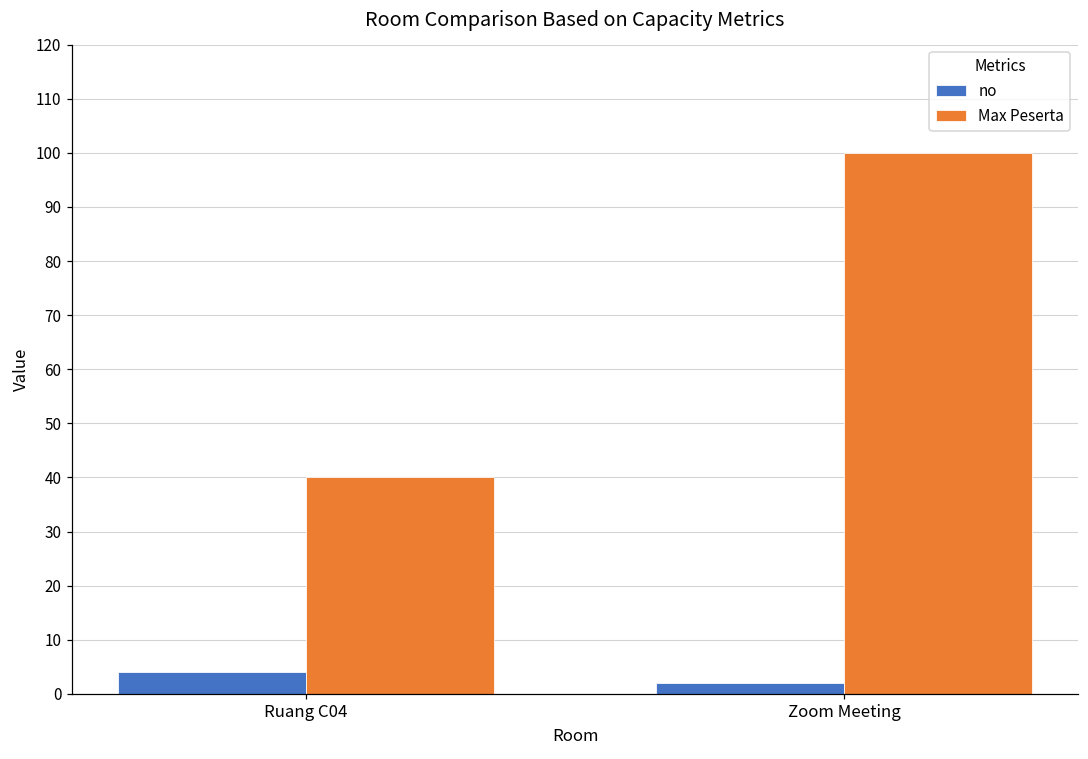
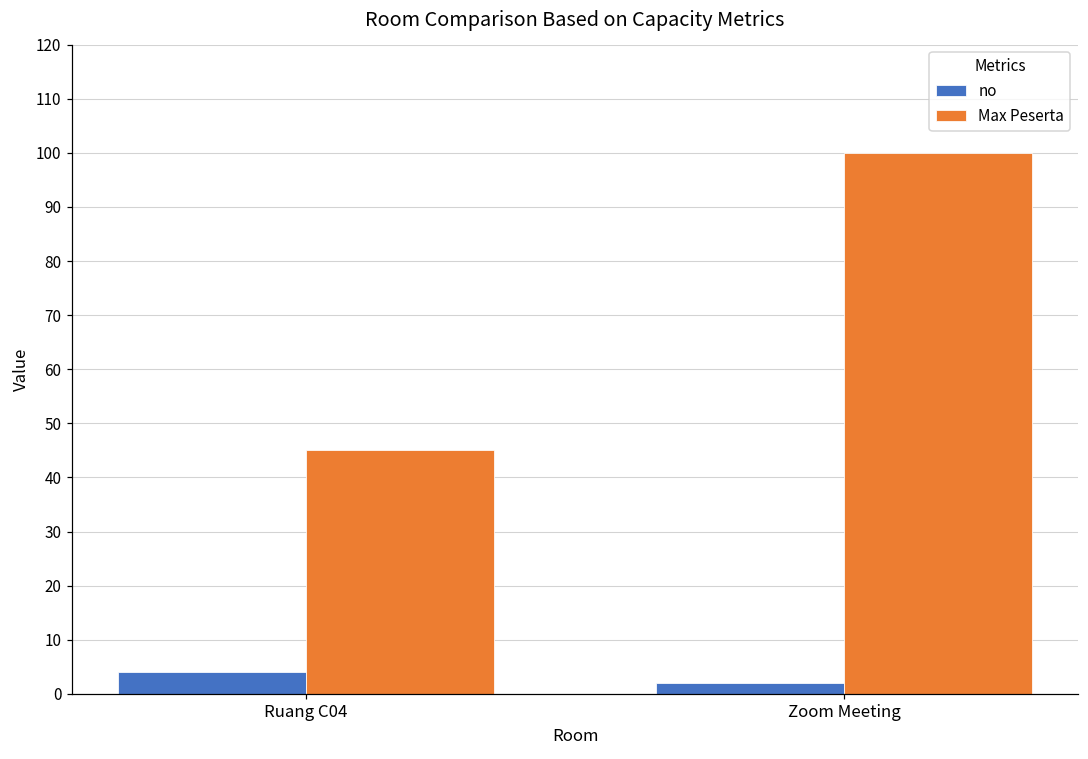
Max Peserta, Ruang C04: 40 -> 45
